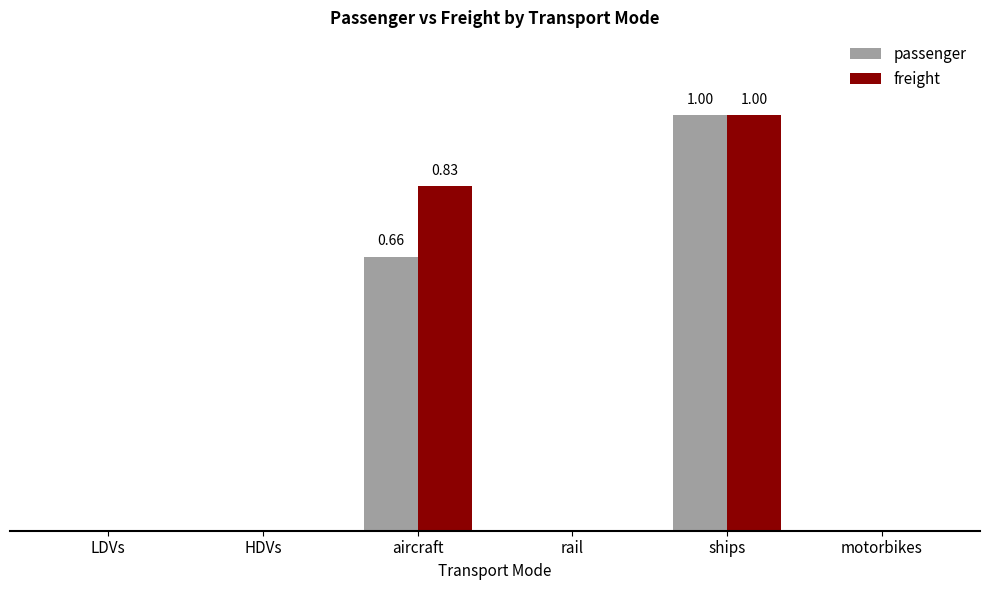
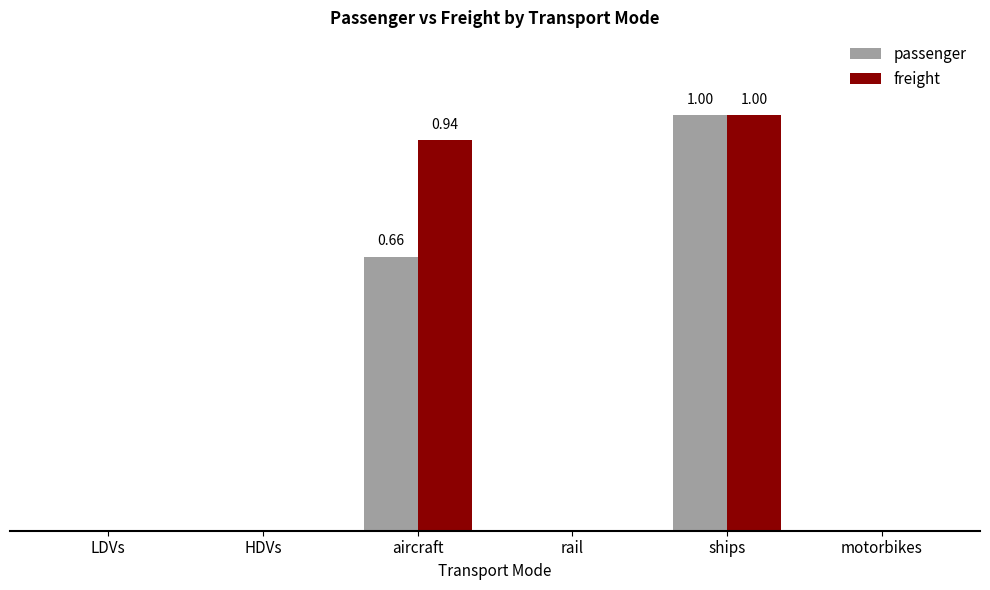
freight, aircraft: 0.83 -> 0.94
